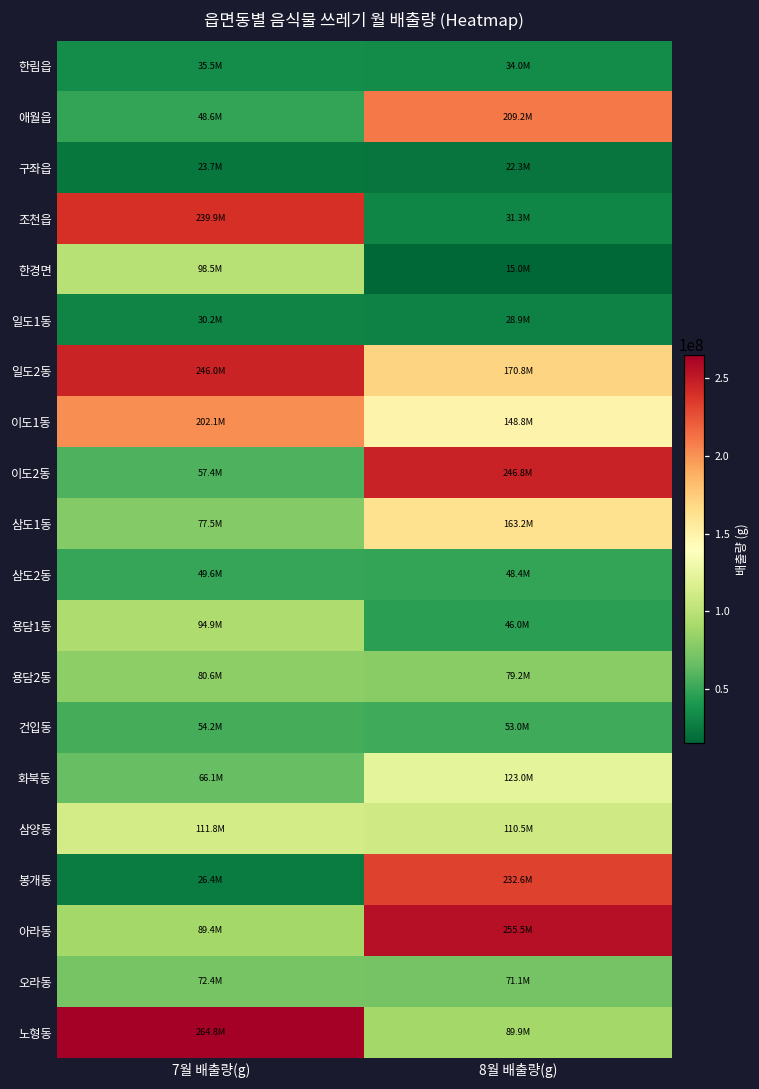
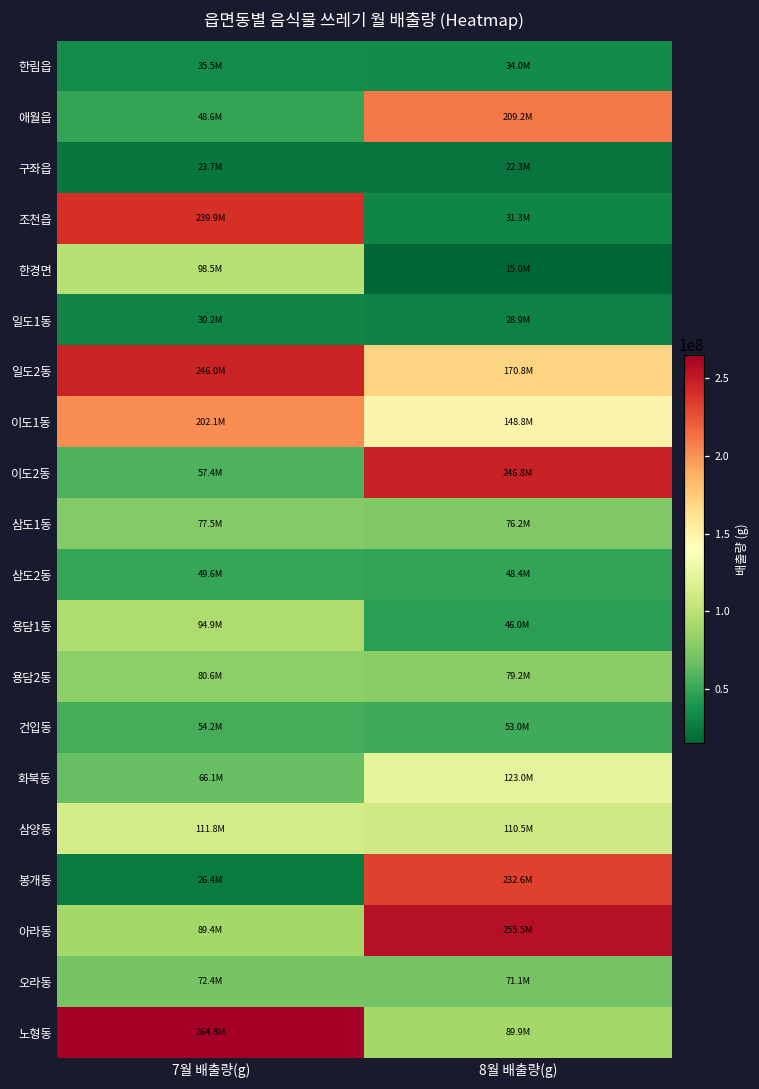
삼도1동, 8월 배출량(g): 163.2M -> 76.2M
